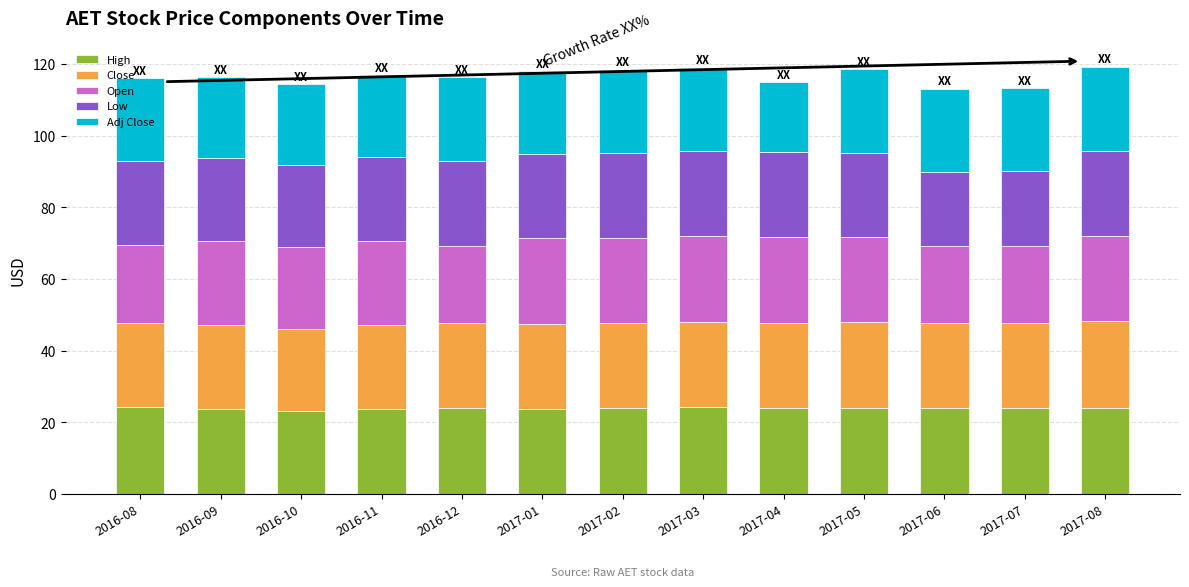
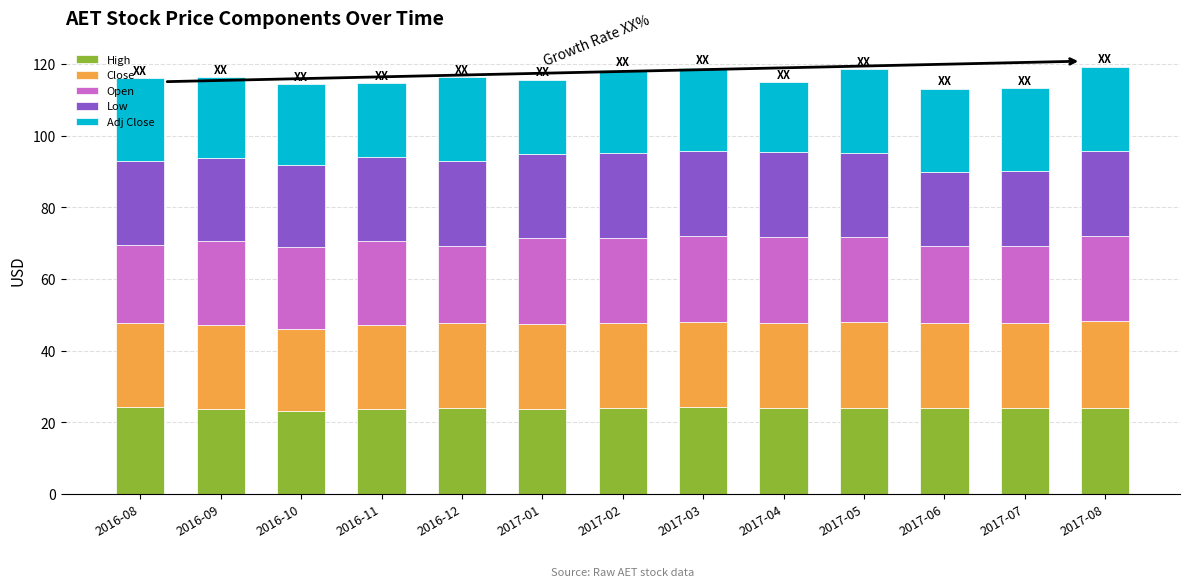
Adj Close, 2016-11: 23 -> 21
Adj Close, 2017-01: 23 -> 21
